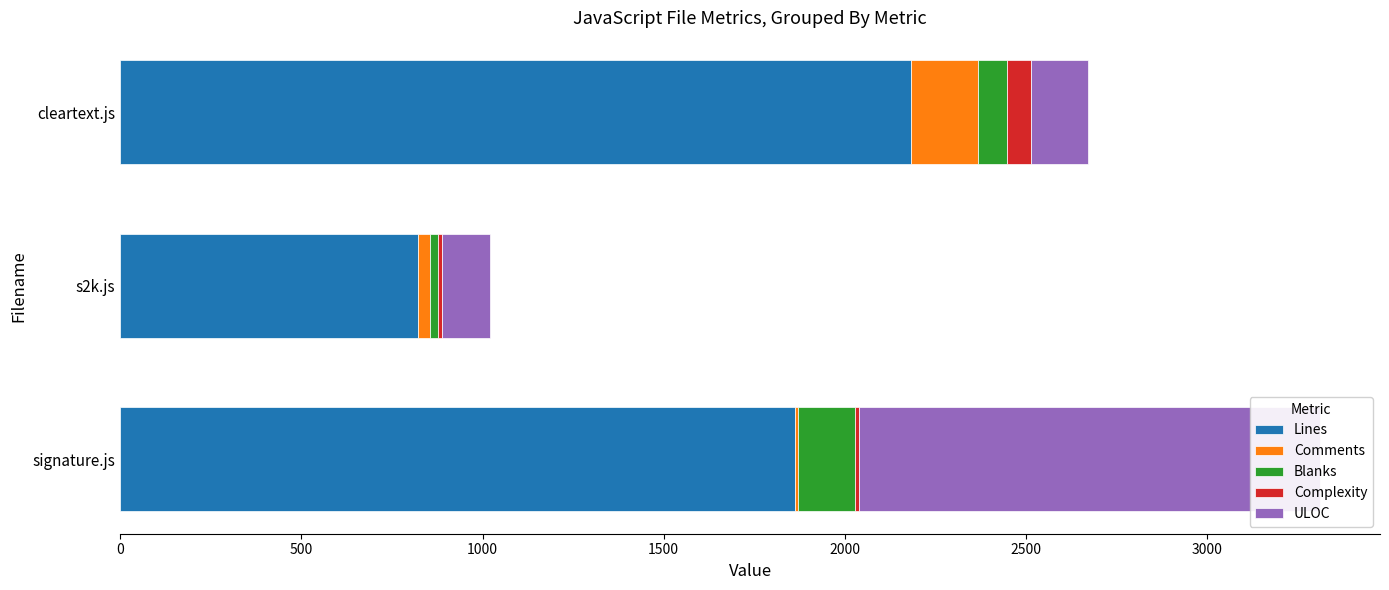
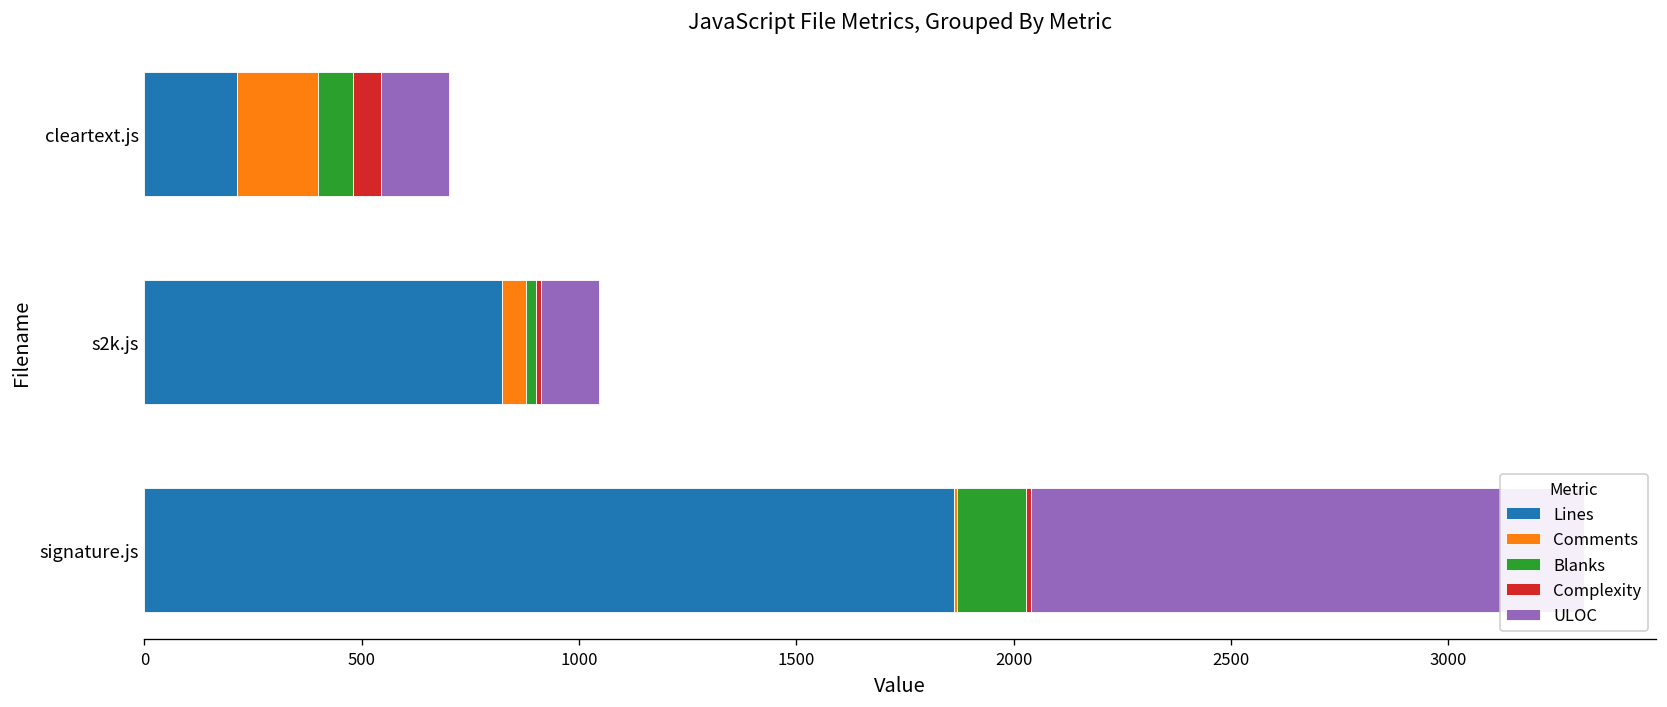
Lines, cleartext.js: 2180 -> 210
Comments, s2k.js: 30 -> 60
